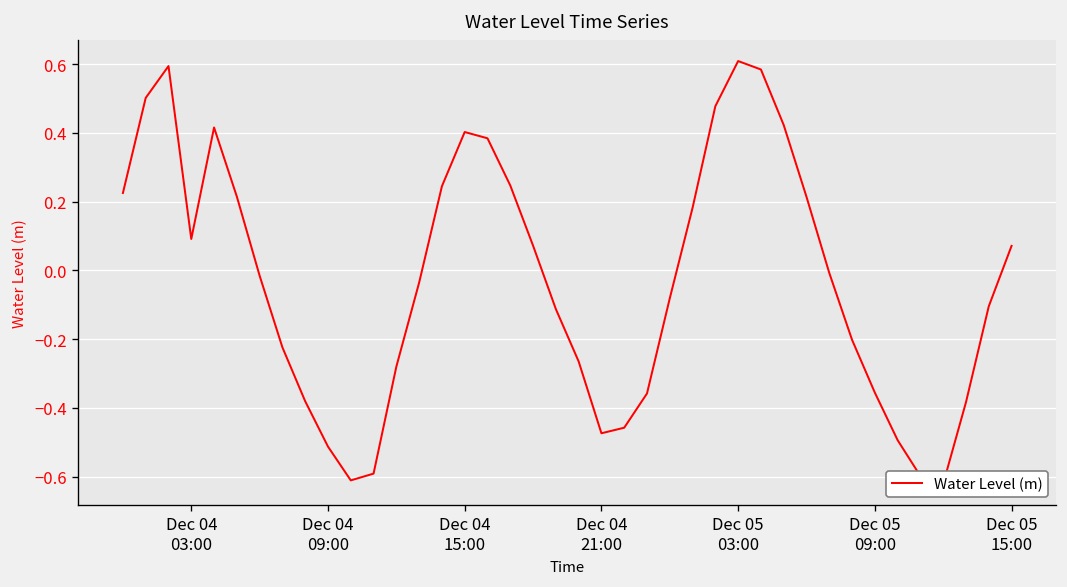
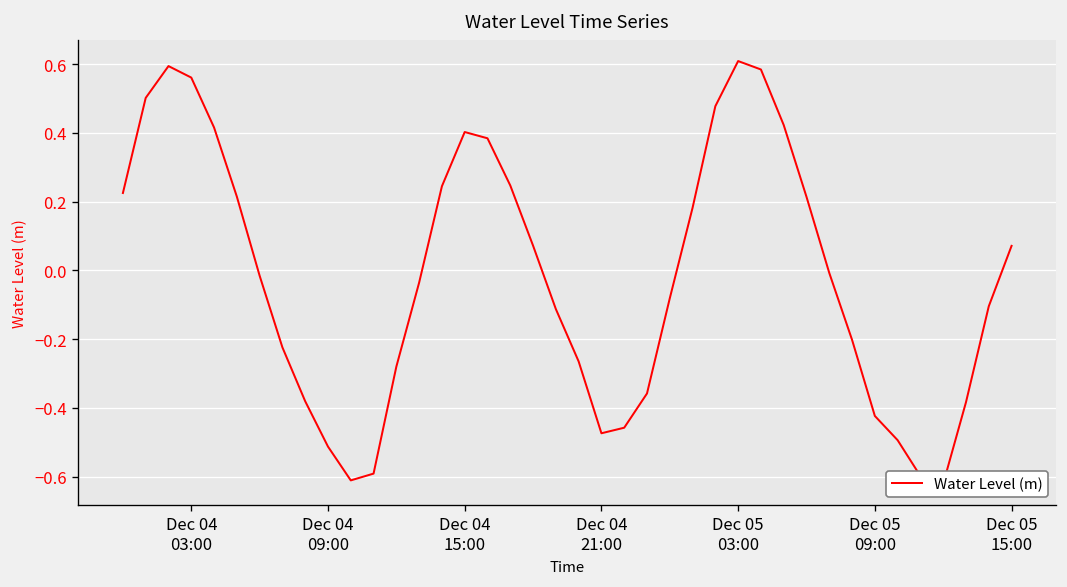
Dec 04 03:00: 0.09 -> 0.56
Dec 05 09:00: -0.36 -> -0.42
